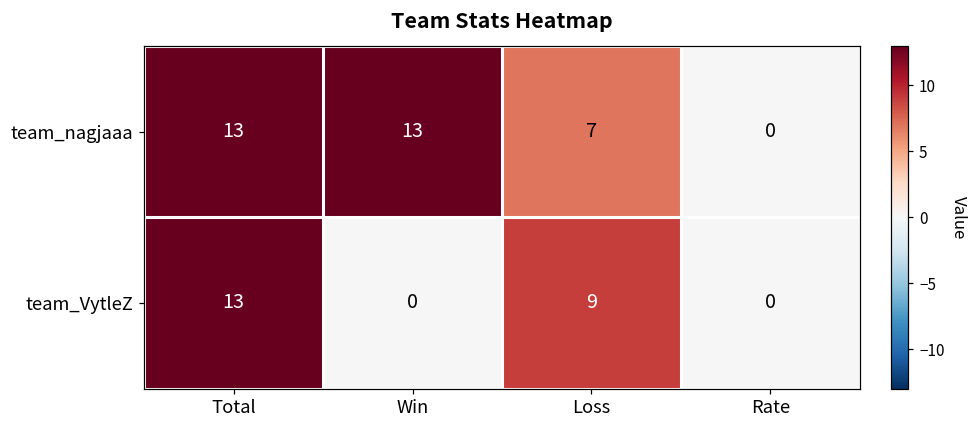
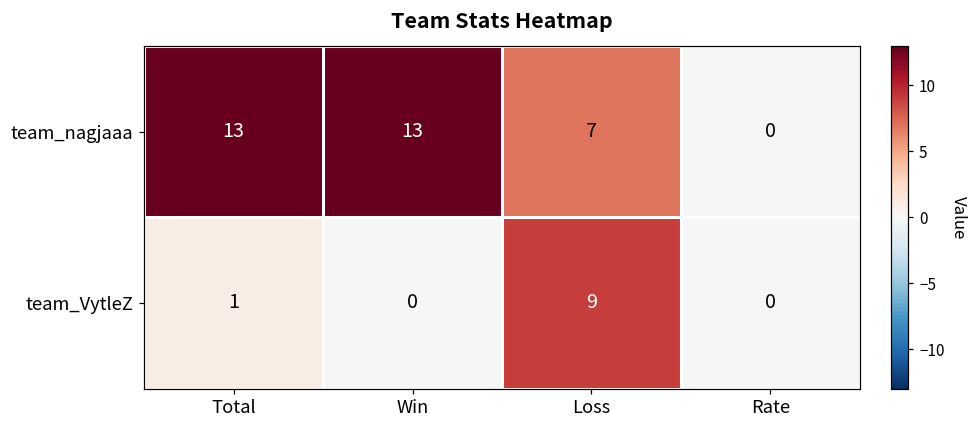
team_VytleZ, Total: 13 -> 1
